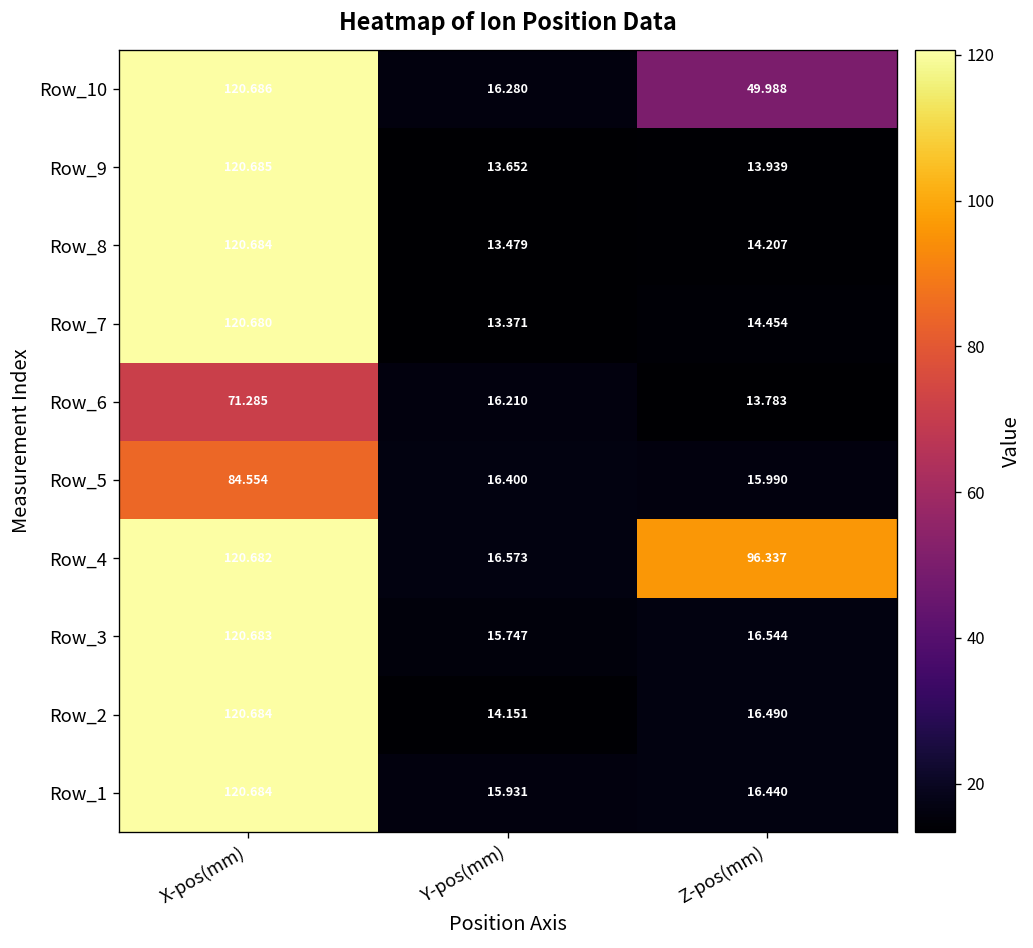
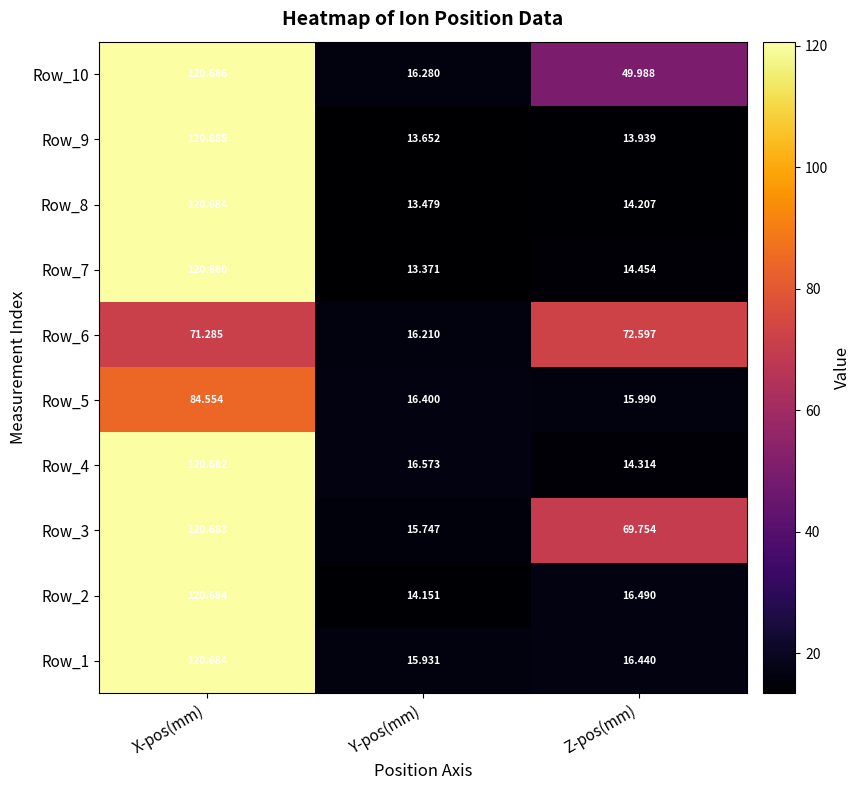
Row_6, Z-pos(mm): 13.783 -> 72.597
Row_4, Z-pos(mm): 96.337 -> 14.314
Row_3, Z-pos(mm): 16.544 -> 69.754
